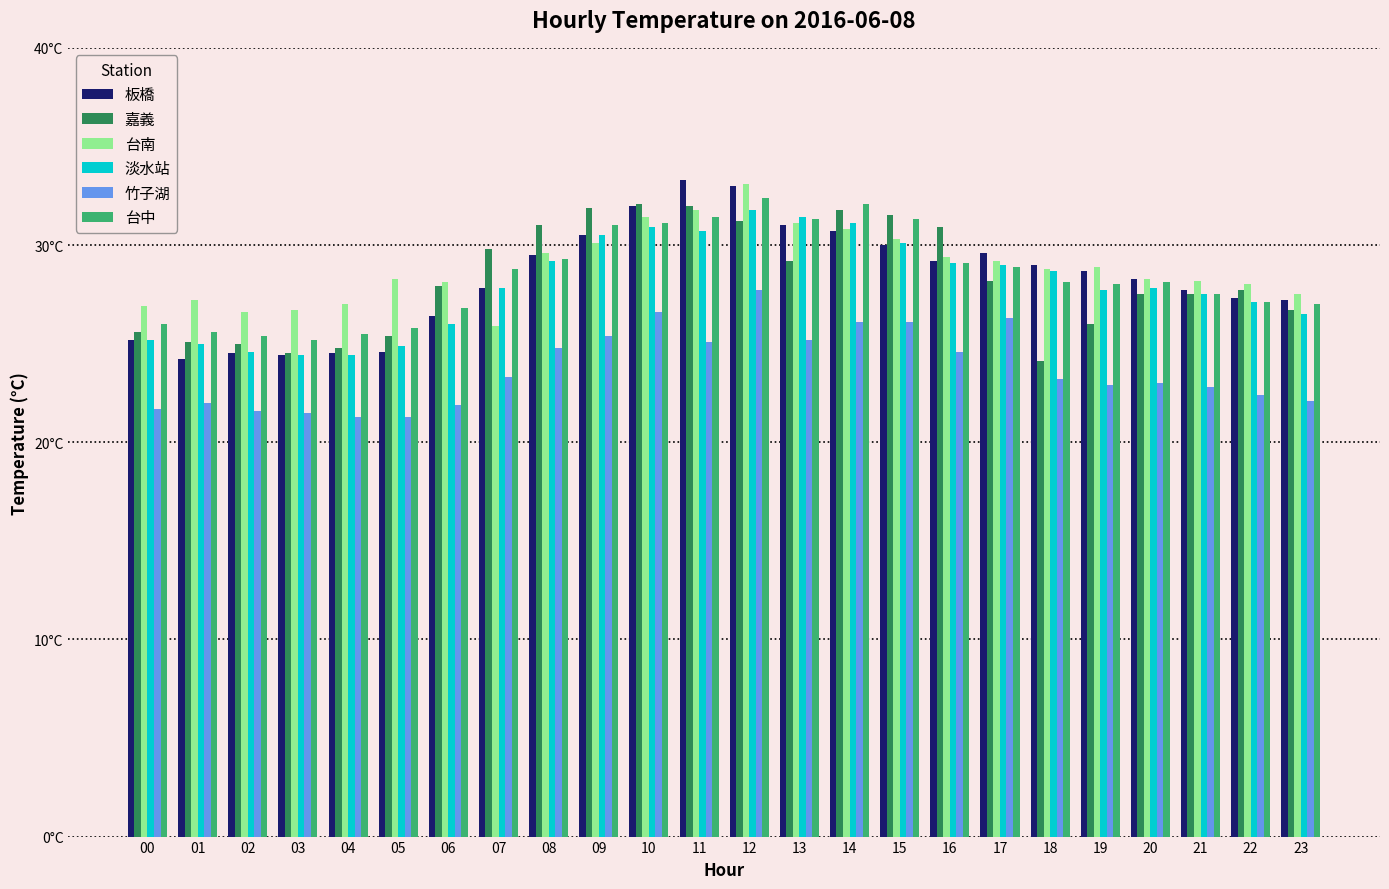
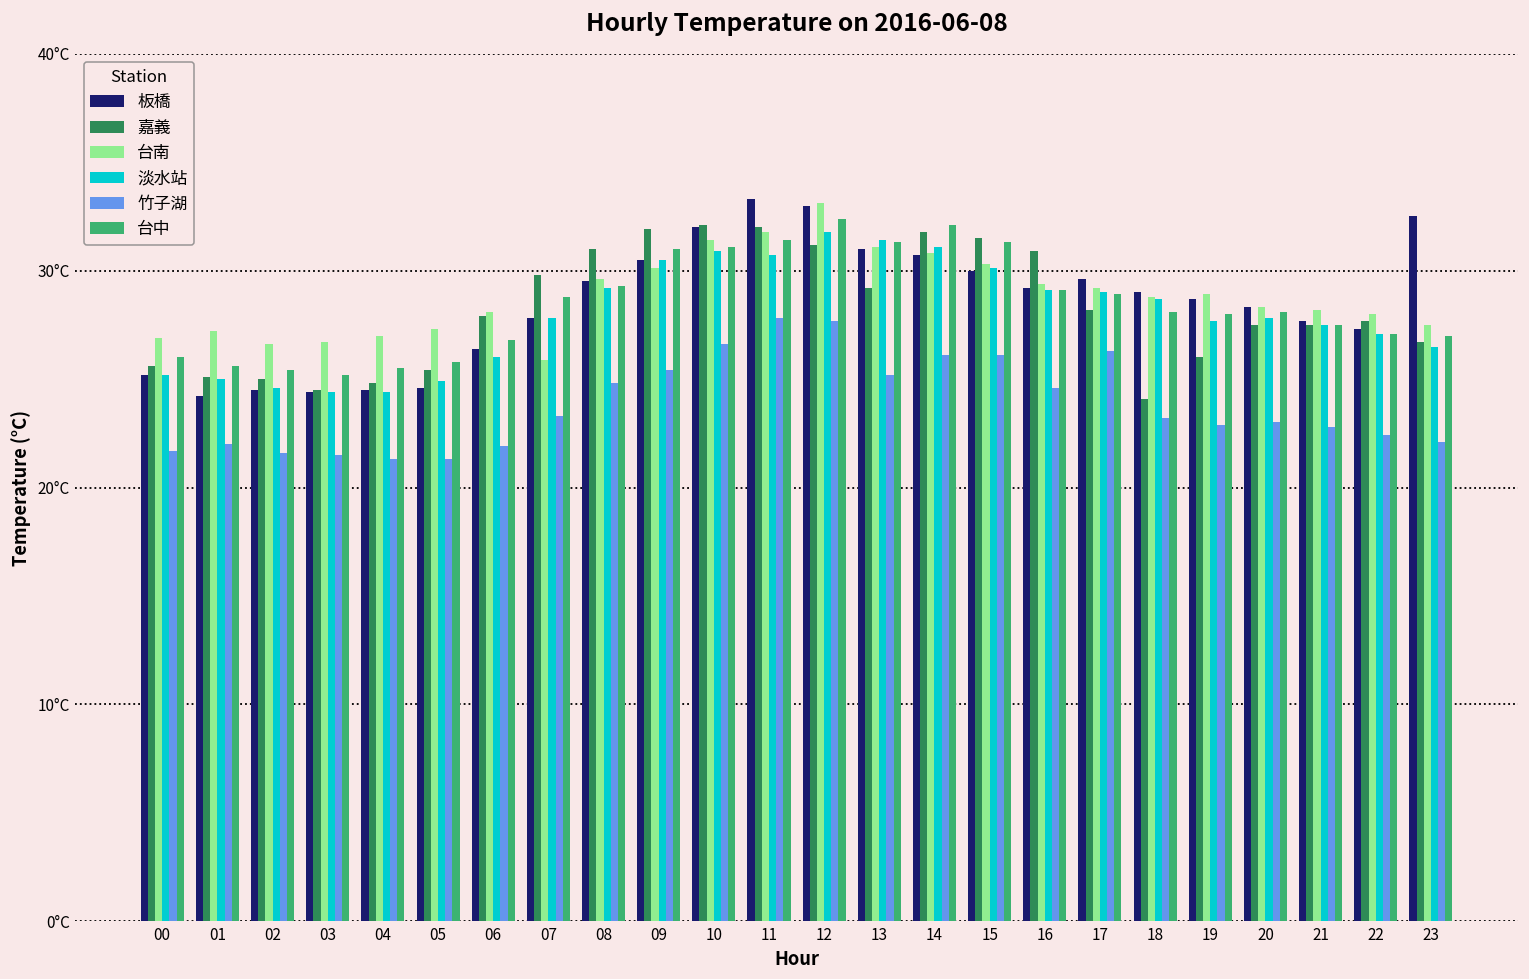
台南, 05: 28.3°C -> 27.3°C
竹子湖, 11: 25.1°C -> 27.8°C
板橋, 23: 27.2°C -> 32.5°C
